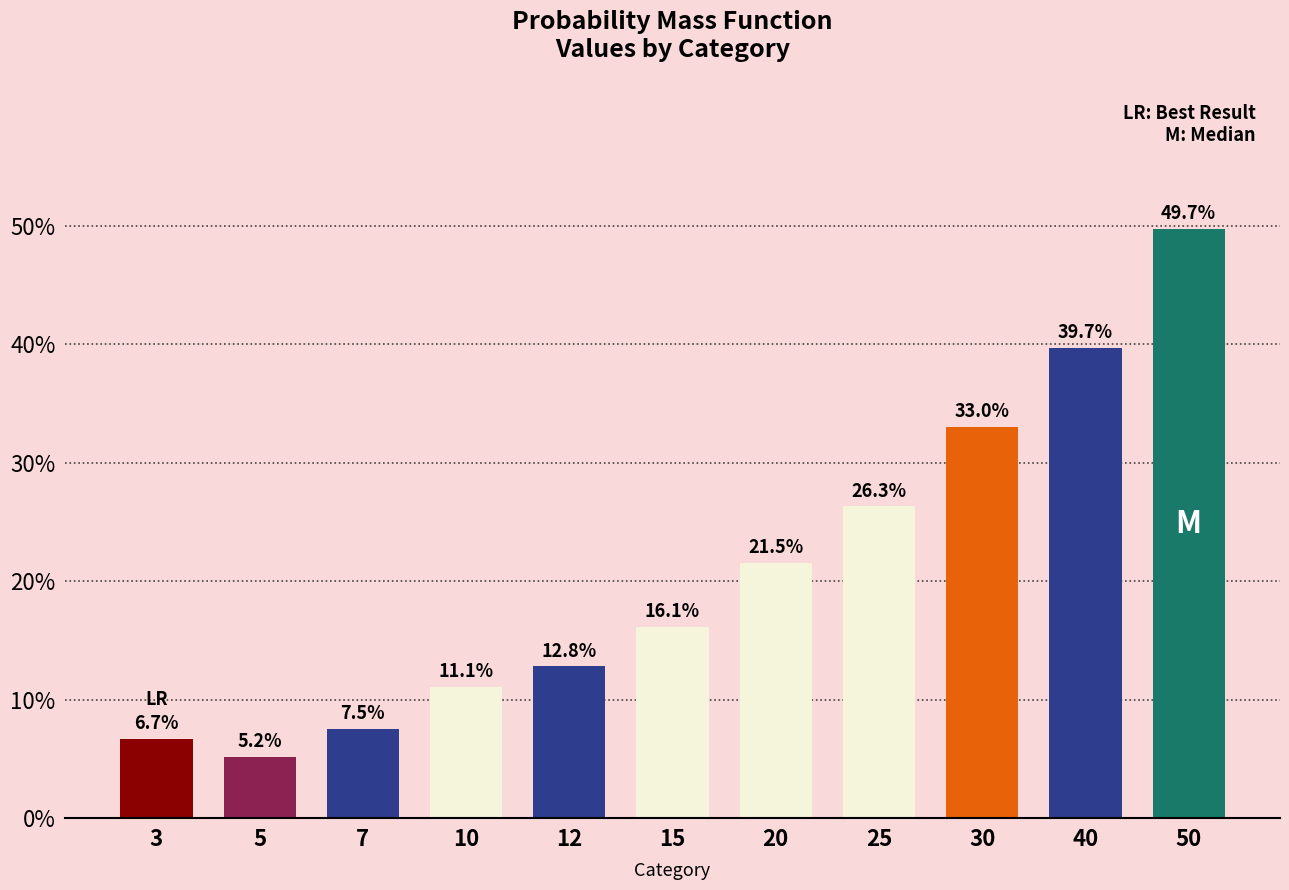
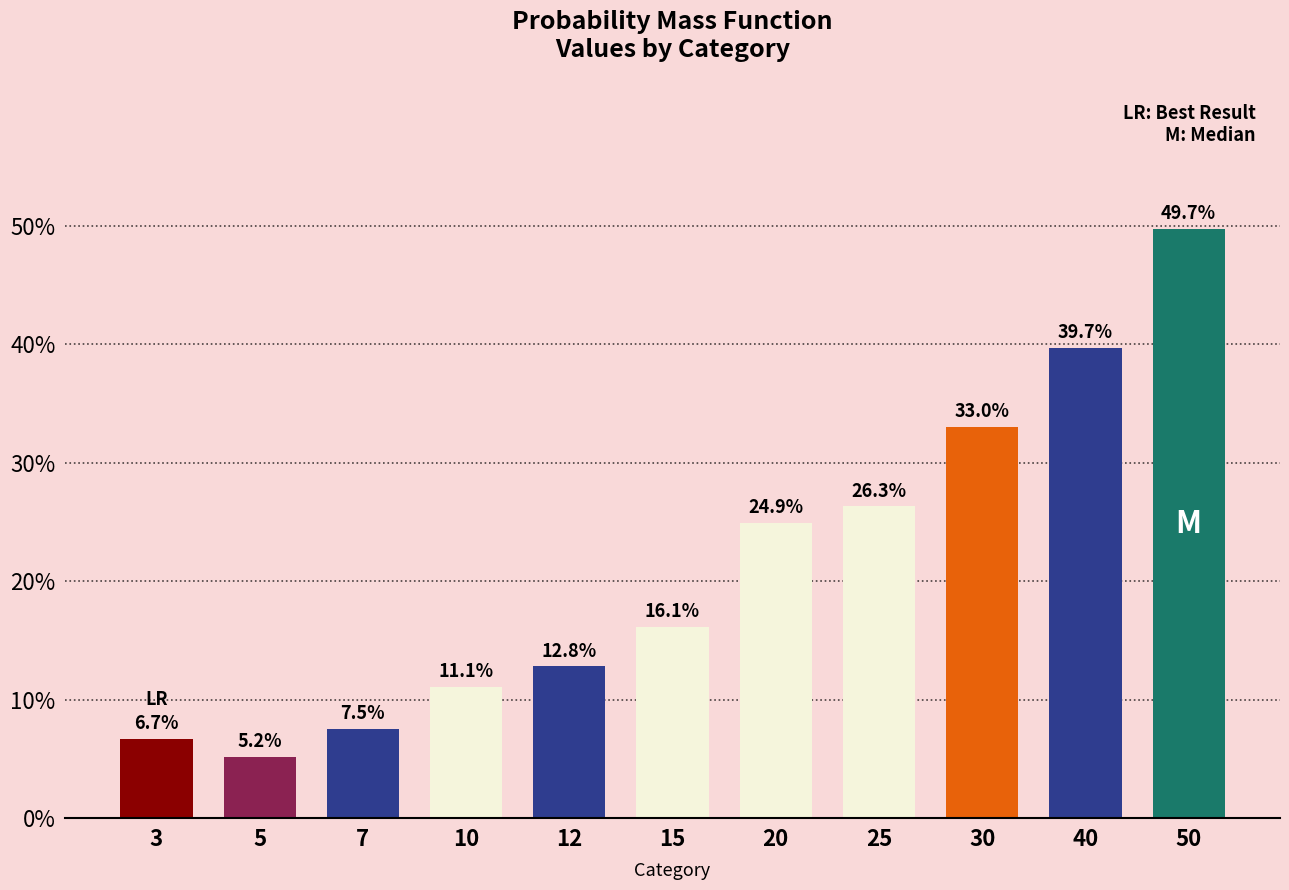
20: 21.5% -> 24.9%
